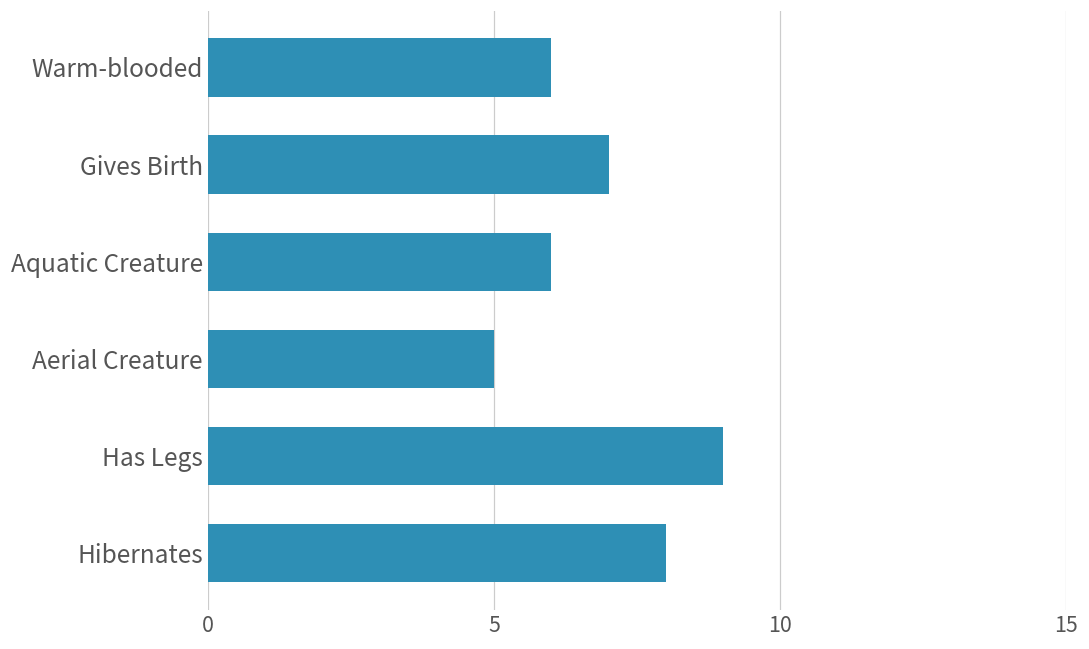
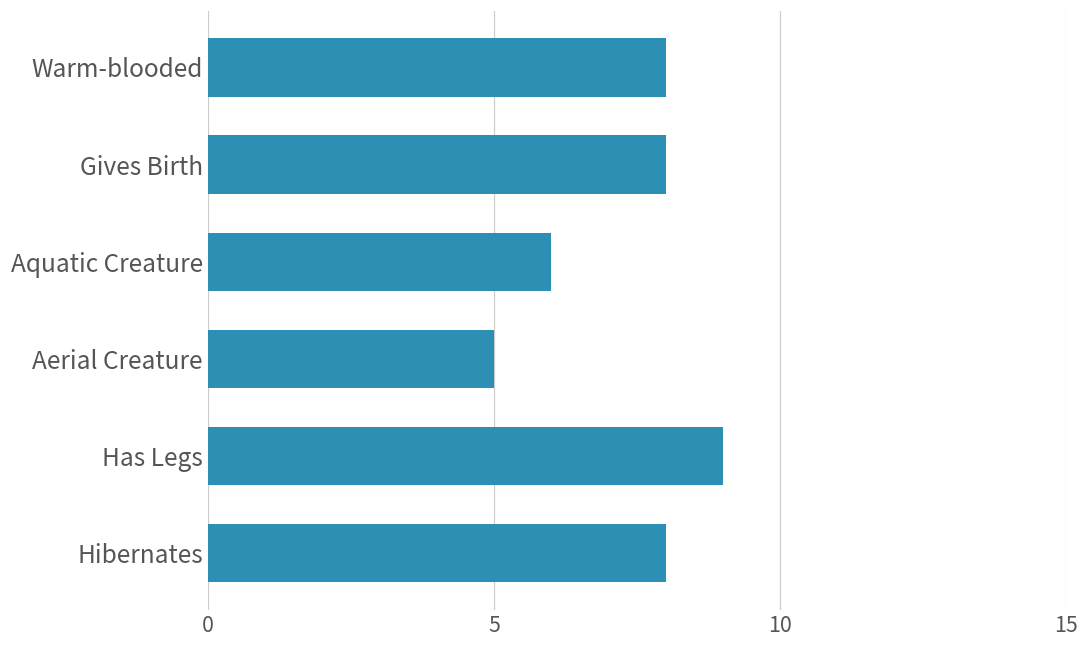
Warm-blooded: 6 -> 8
Gives Birth: 7 -> 8
